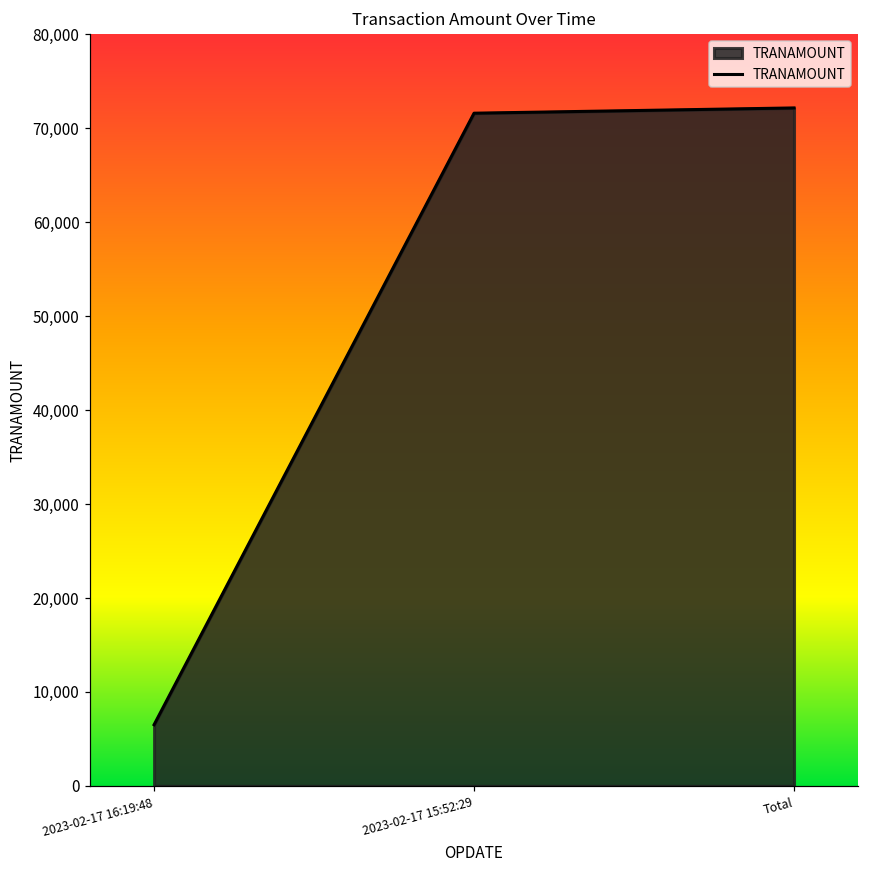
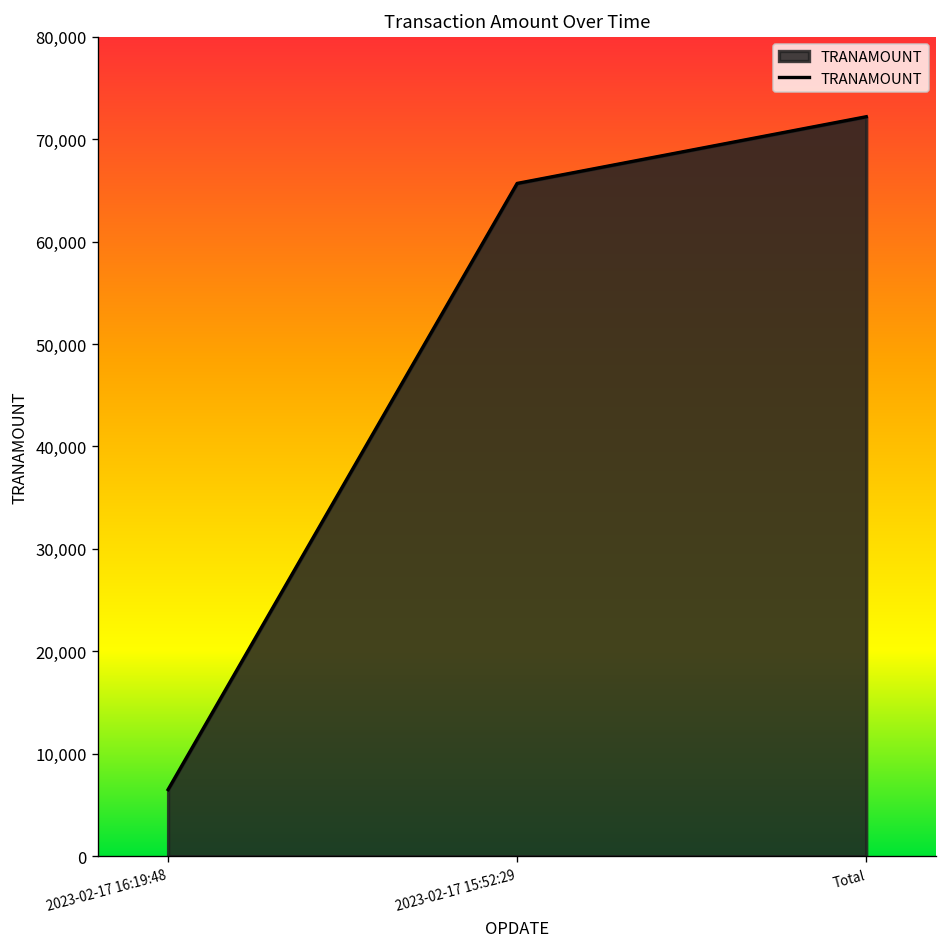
2023-02-17 15:52:29: 72,000 -> 66,000
